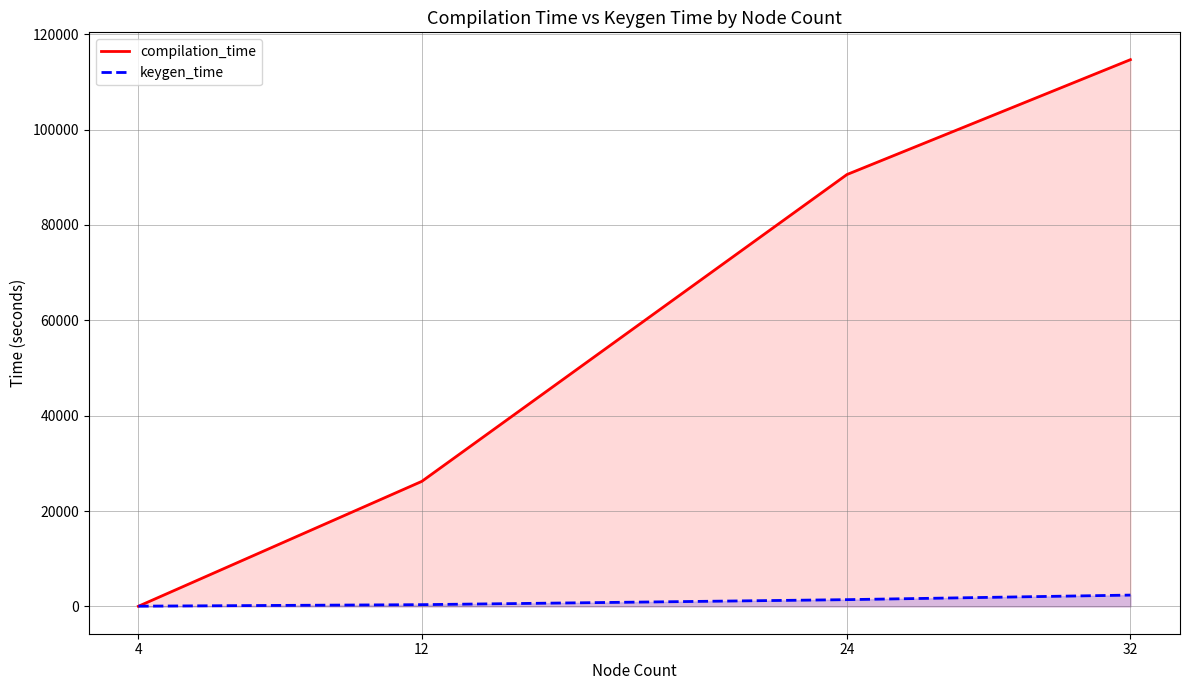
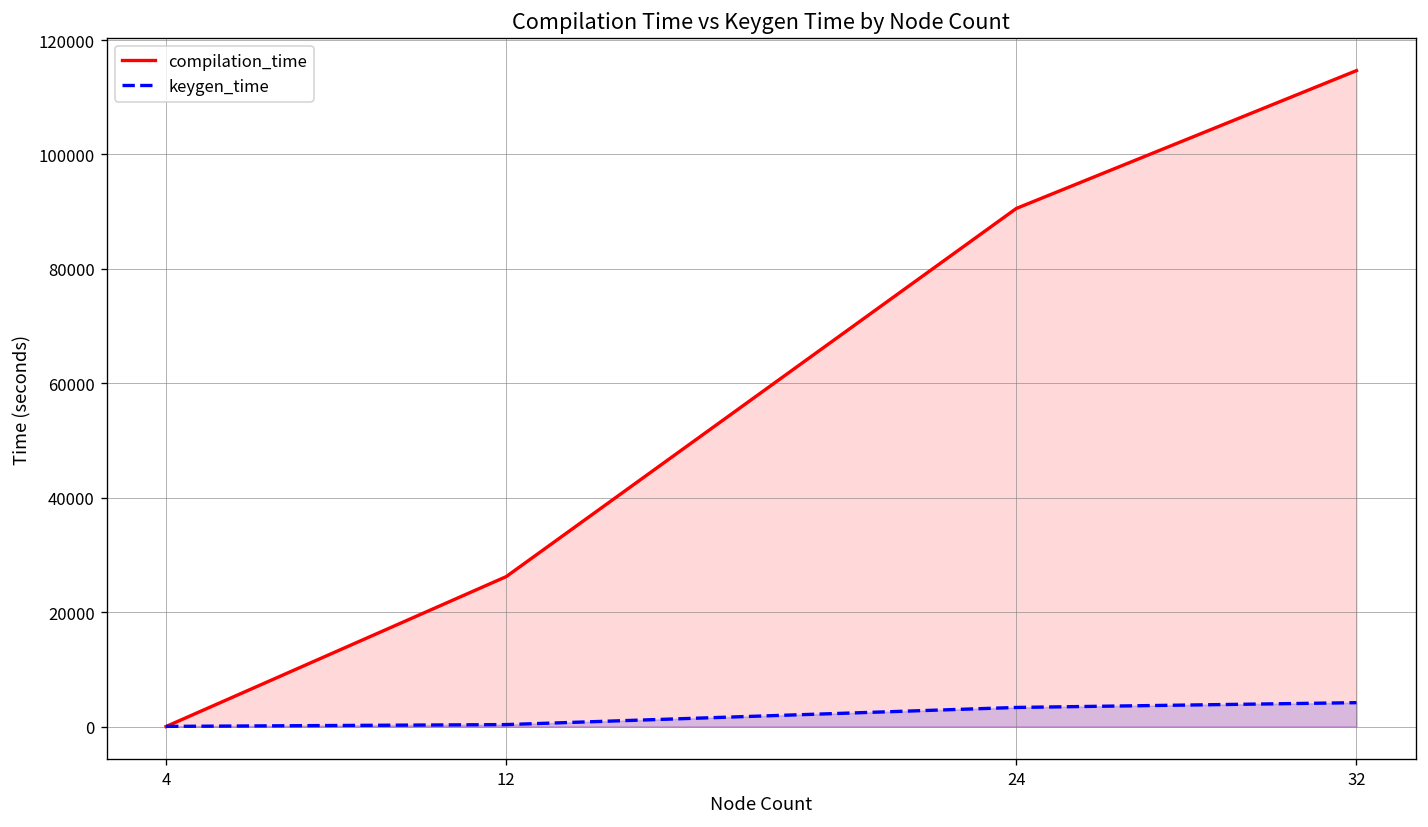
keygen_time, 24: 1000 -> 3000
keygen_time, 32: 2000 -> 4000
